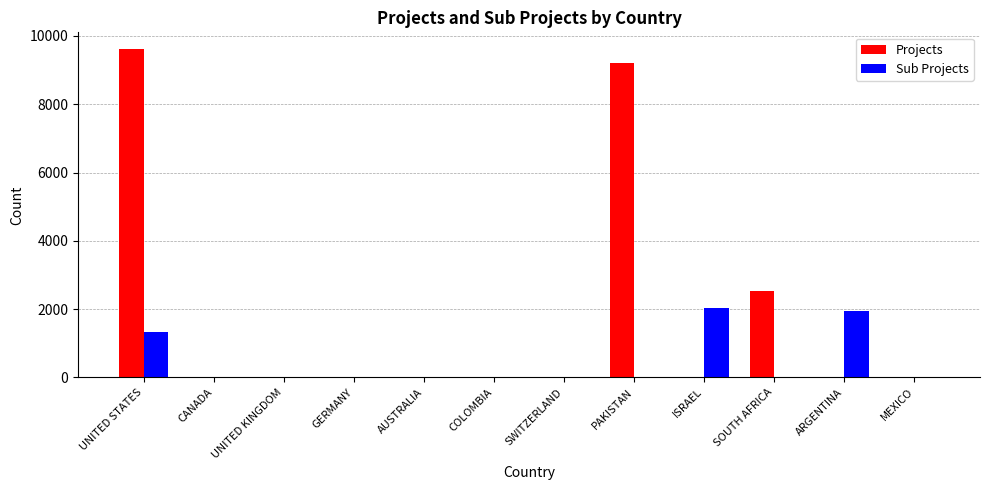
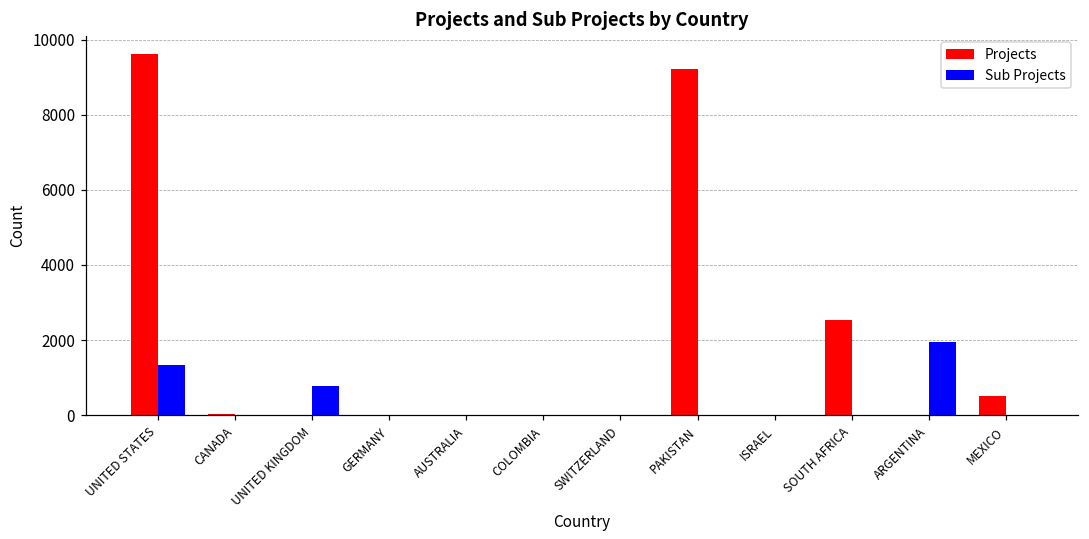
Sub Projects, UNITED KINGDOM: 0 -> 800
Sub Projects, ISRAEL: 2000 -> 0
Projects, MEXICO: 0 -> 500
